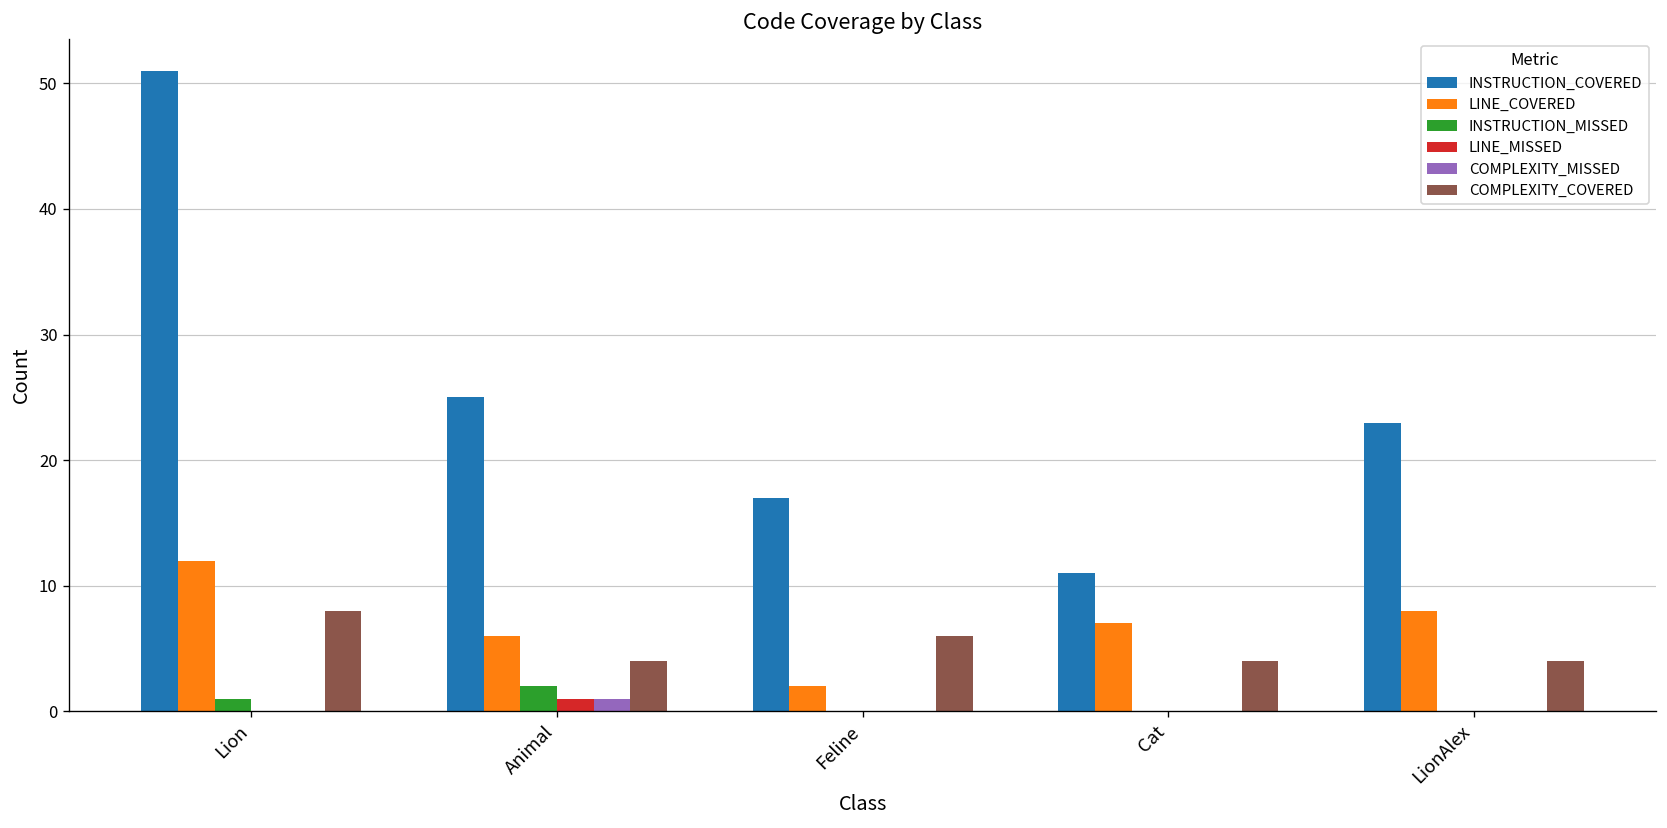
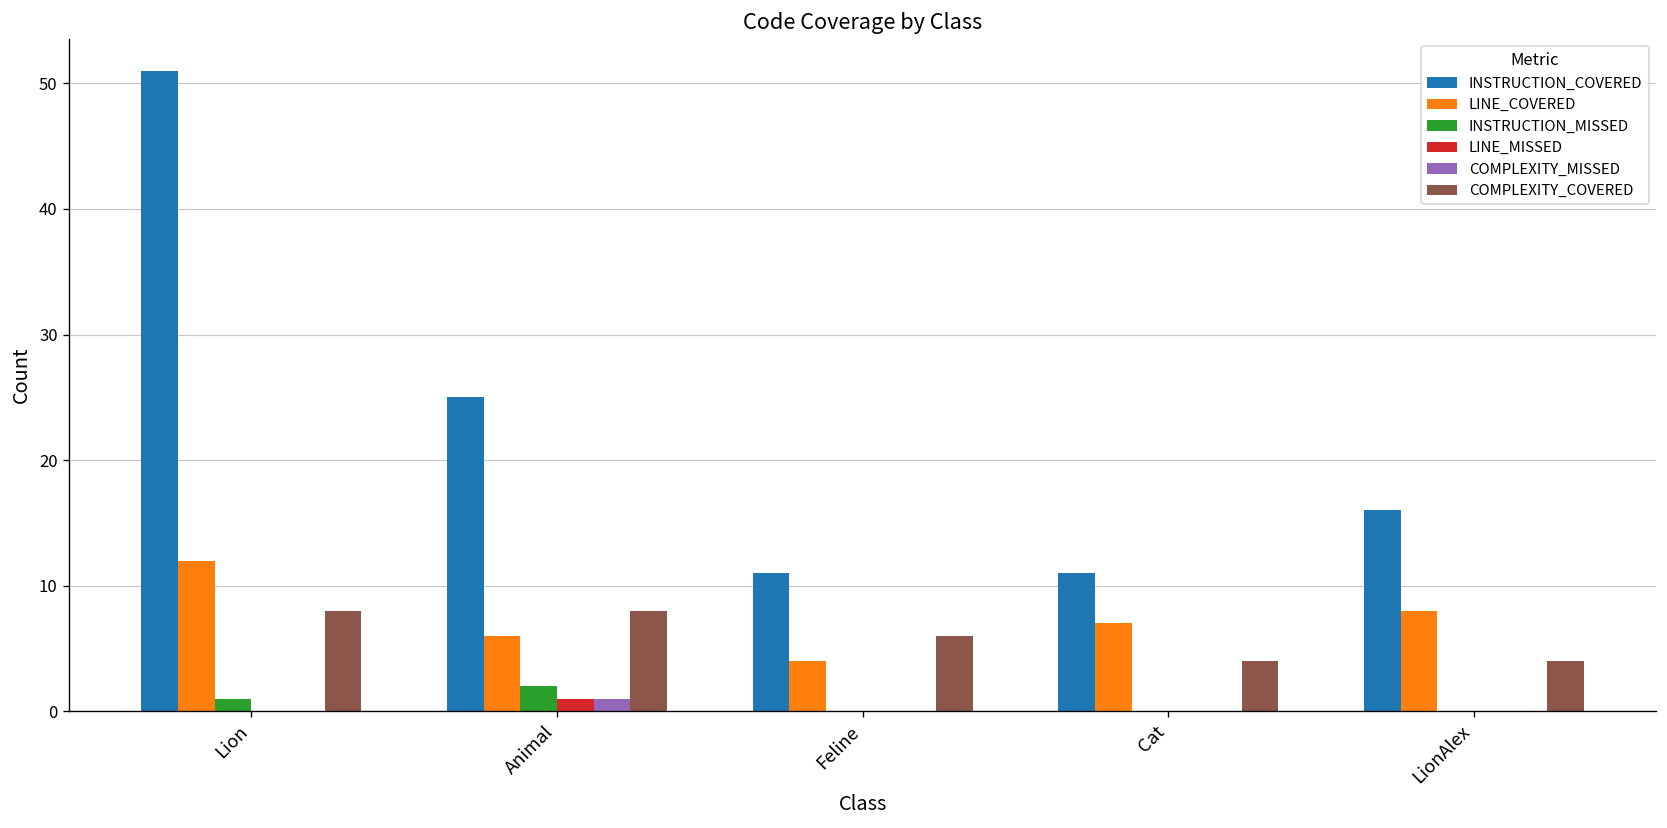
COMPLEXITY_COVERED, Animal: 4 -> 8
INSTRUCTION_COVERED, Feline: 17 -> 11
LINE_COVERED, Feline: 2 -> 4
INSTRUCTION_COVERED, LionAlex: 23 -> 16
